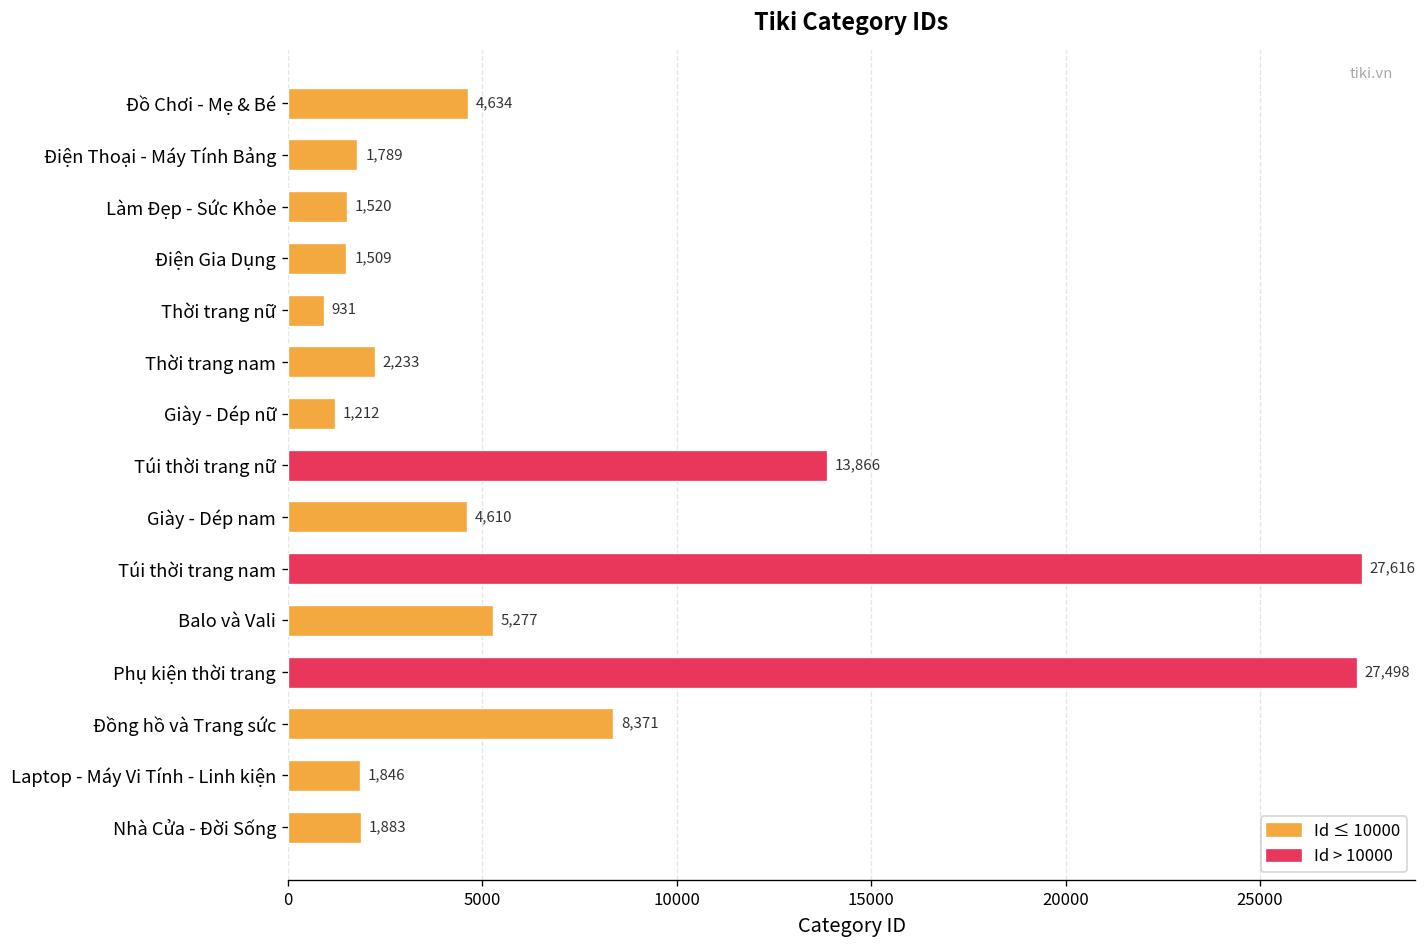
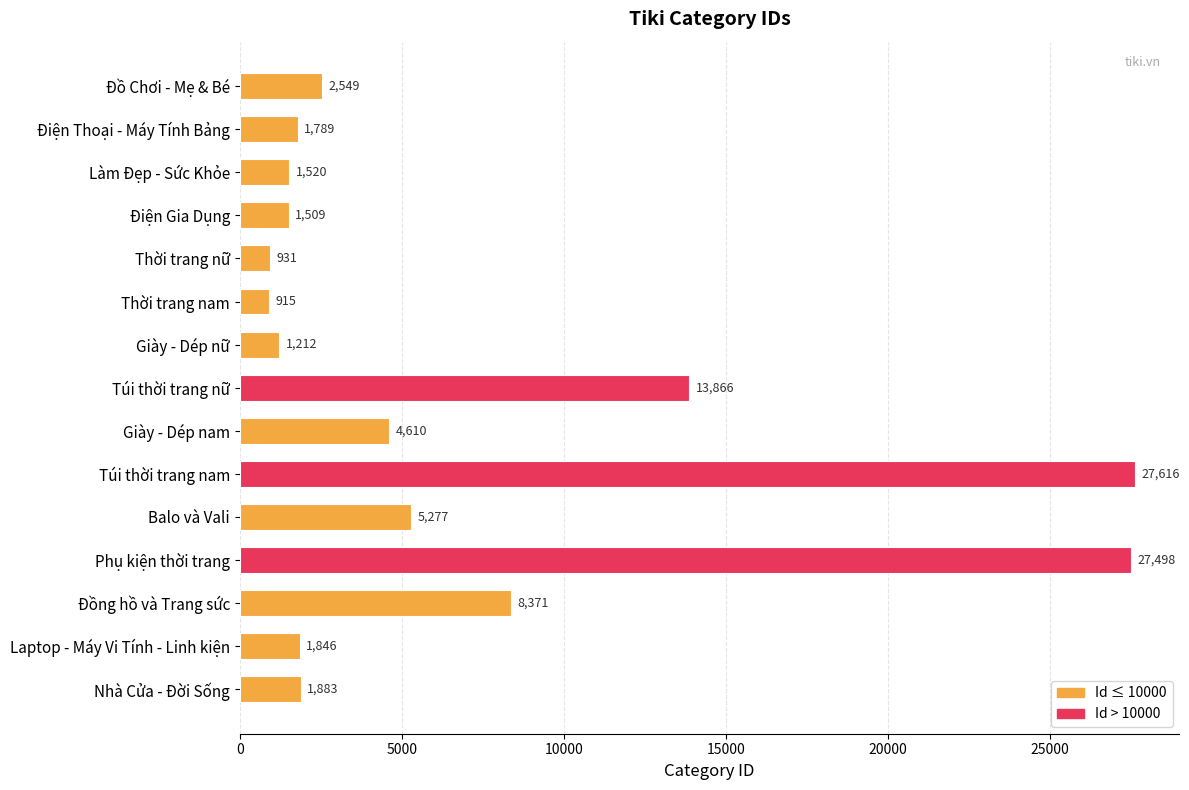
Đồ Chơi - Mẹ & Bé: 4,634 -> 2,549
Thời trang nam: 2,233 -> 915
